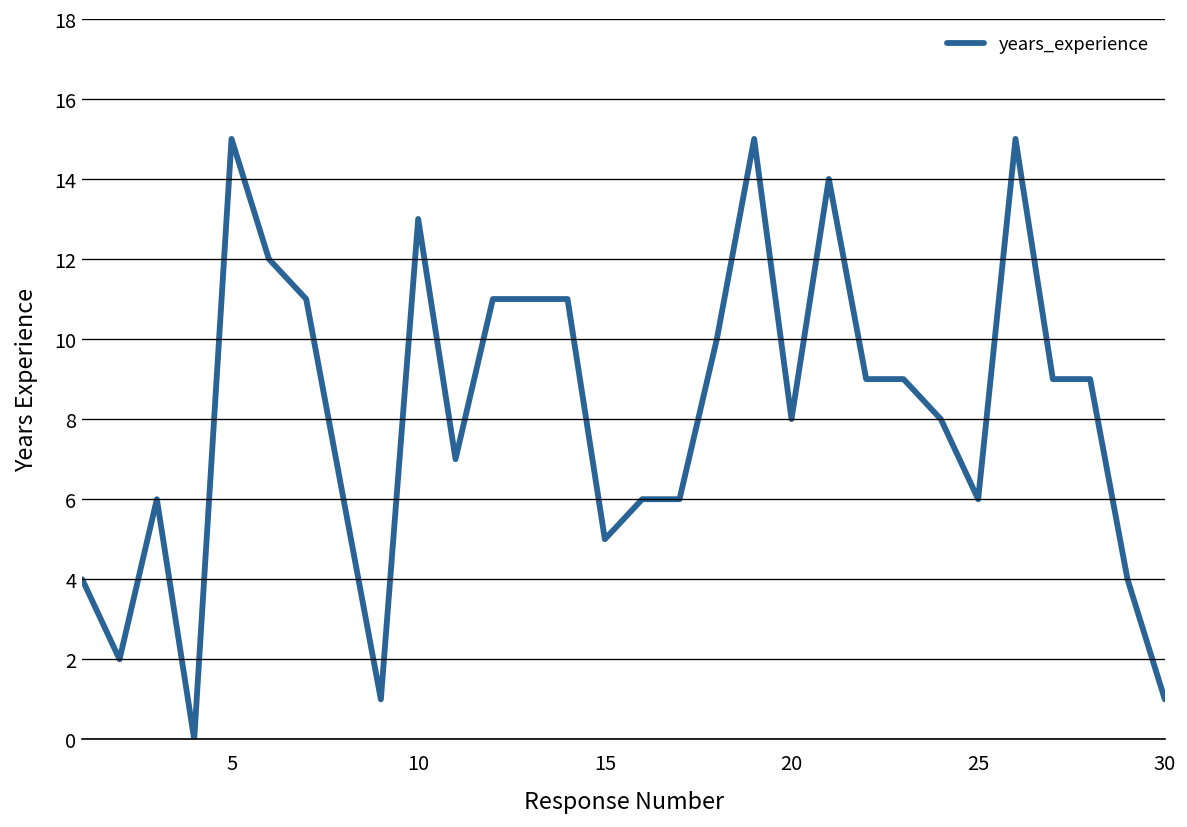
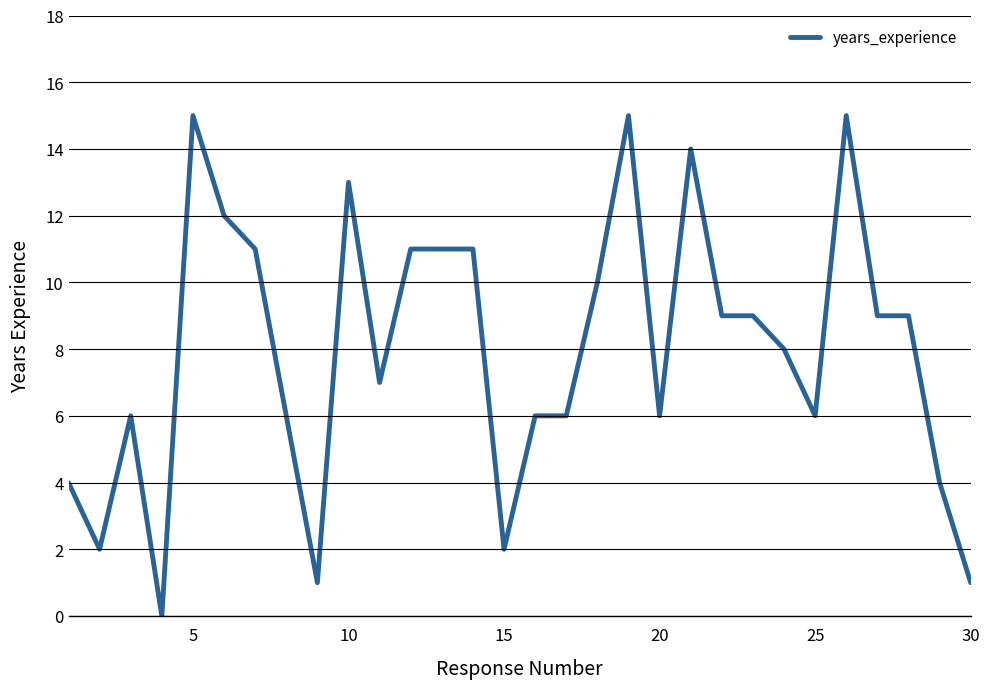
15: 5 -> 2
20: 8 -> 6
